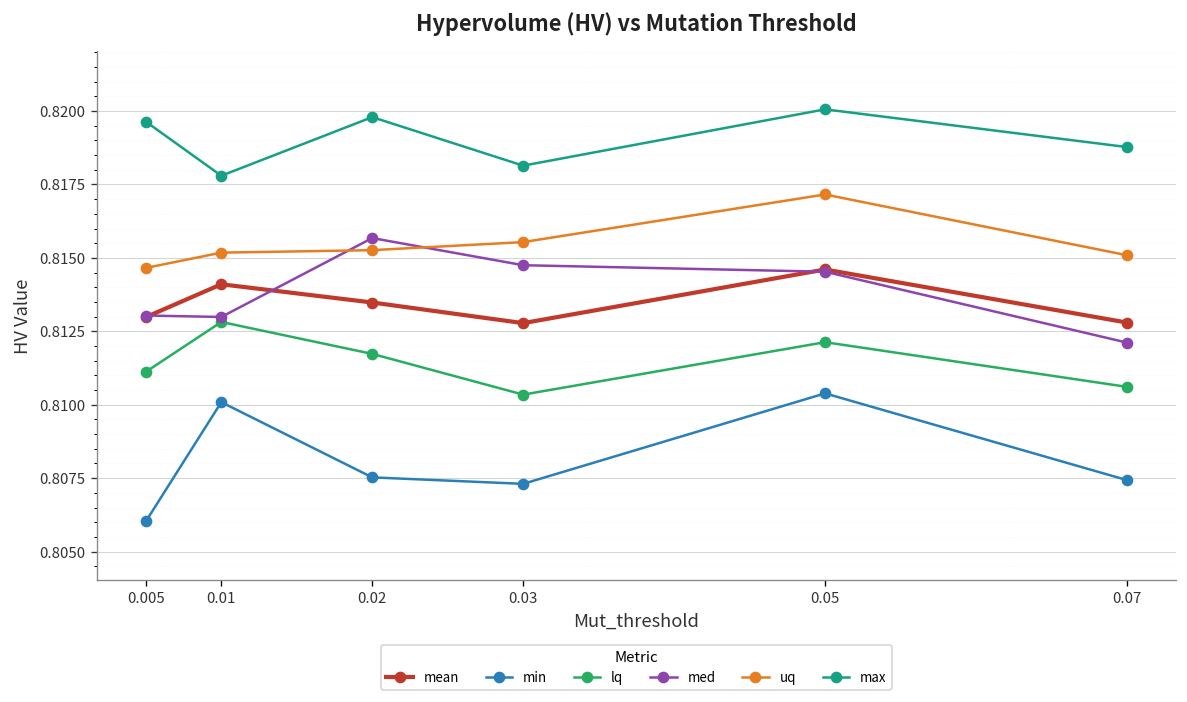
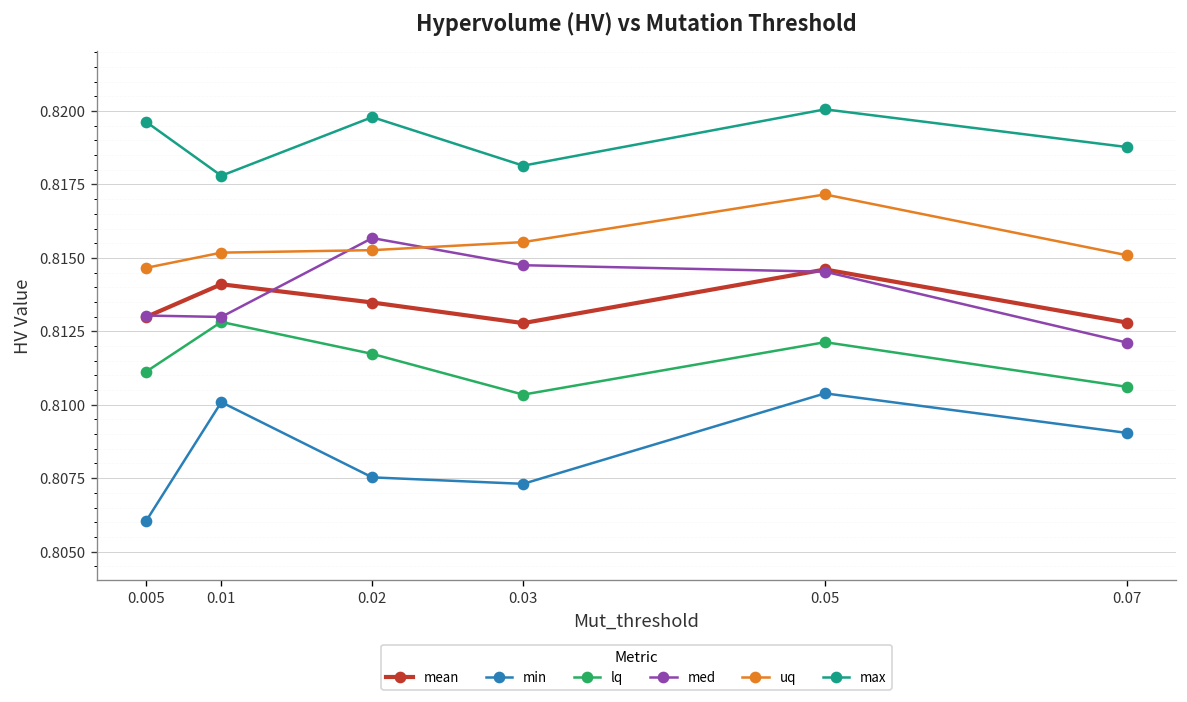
min, 0.07: 0.8074 -> 0.8090
